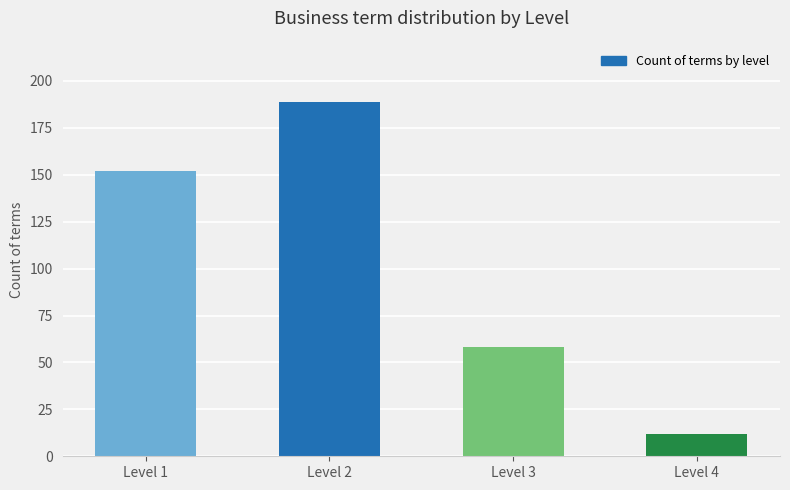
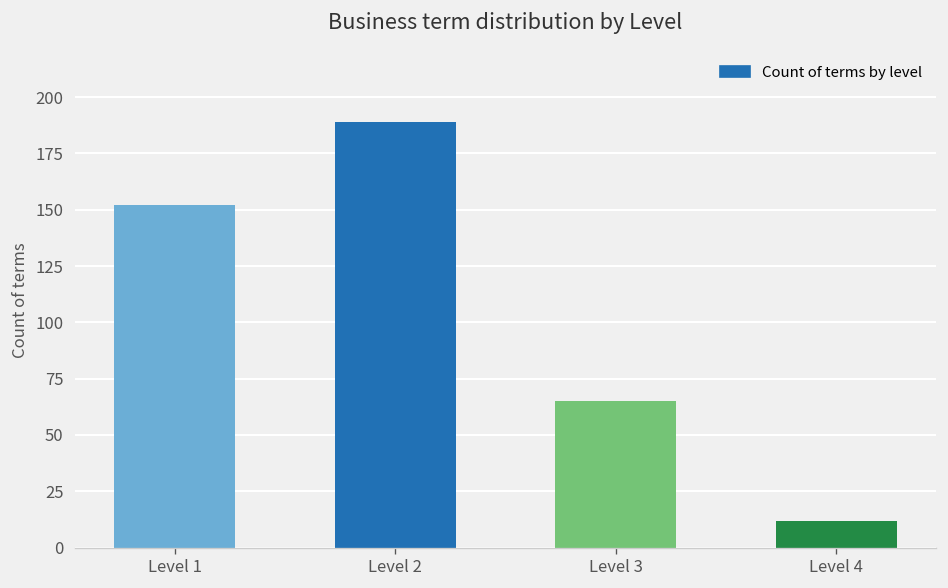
Level 3: 58 -> 65
